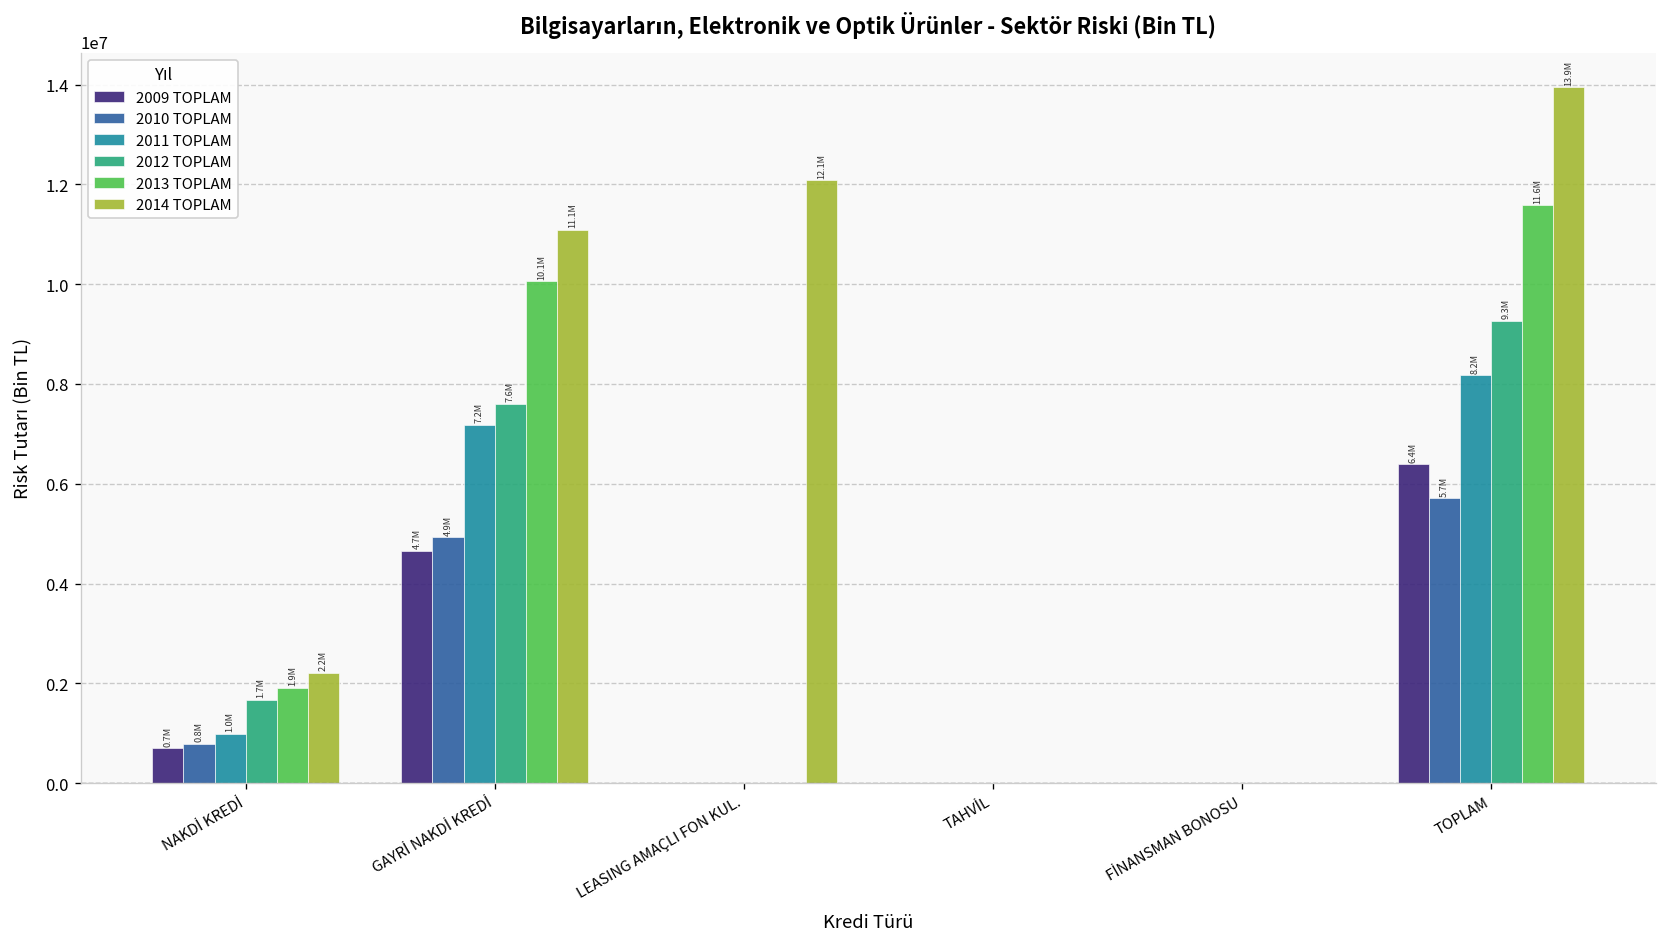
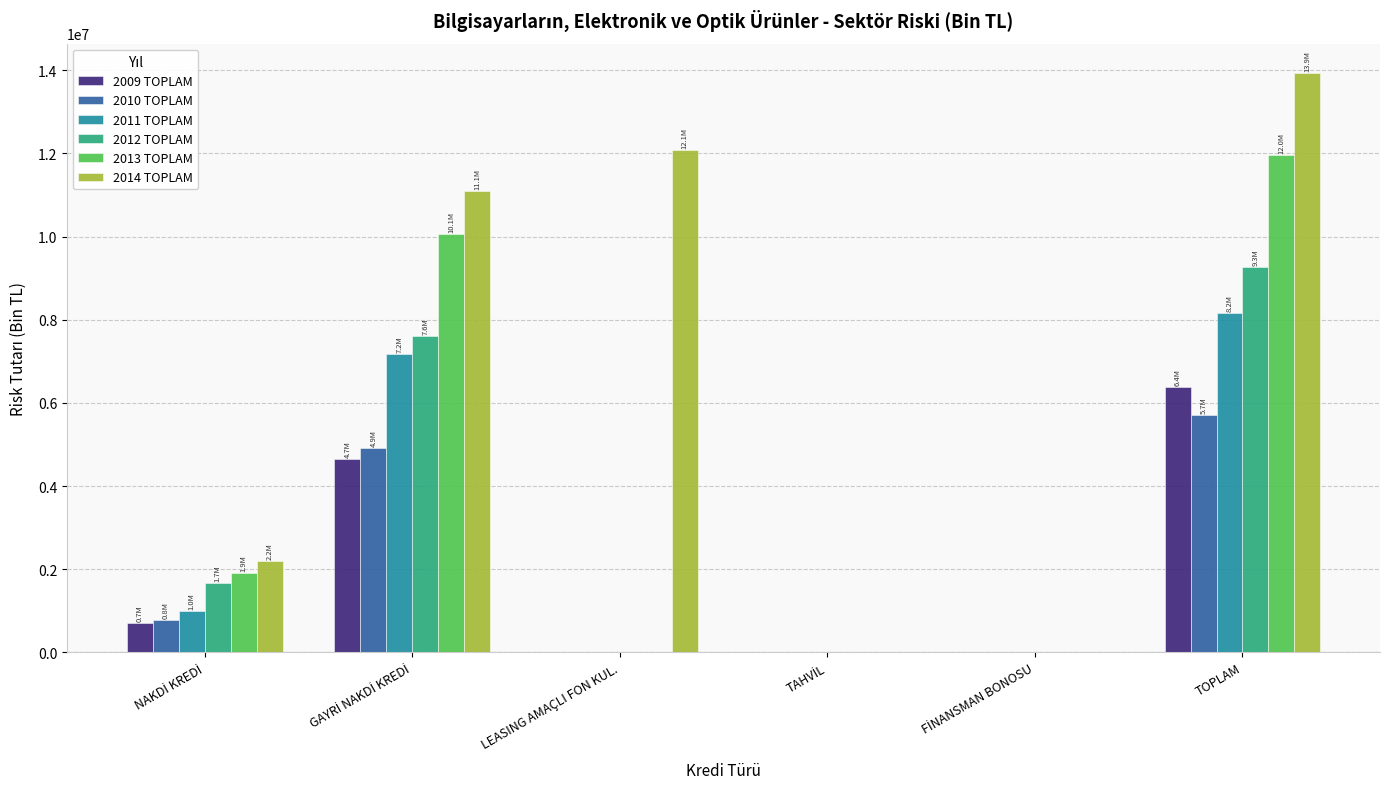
2013 TOPLAM, TOPLAM: 11.6M -> 12.0M
